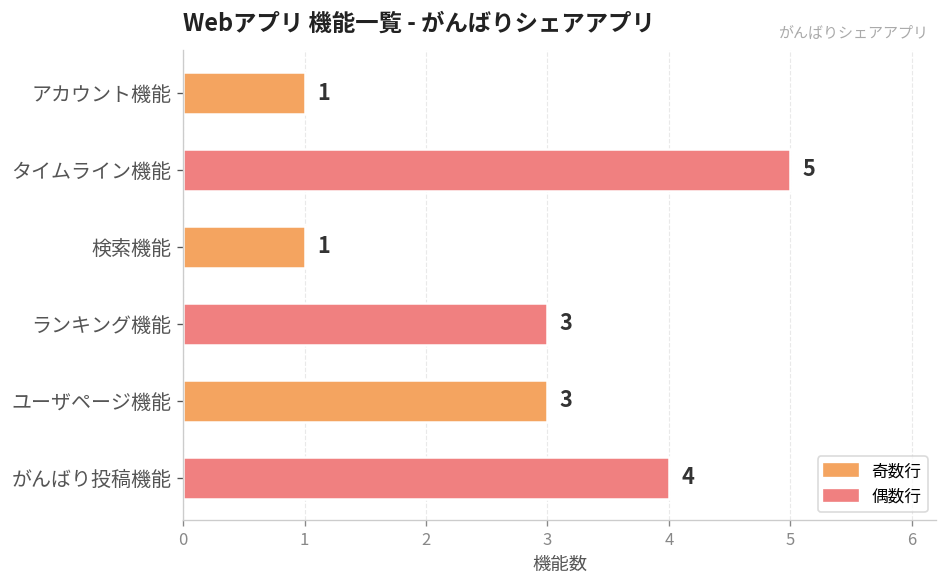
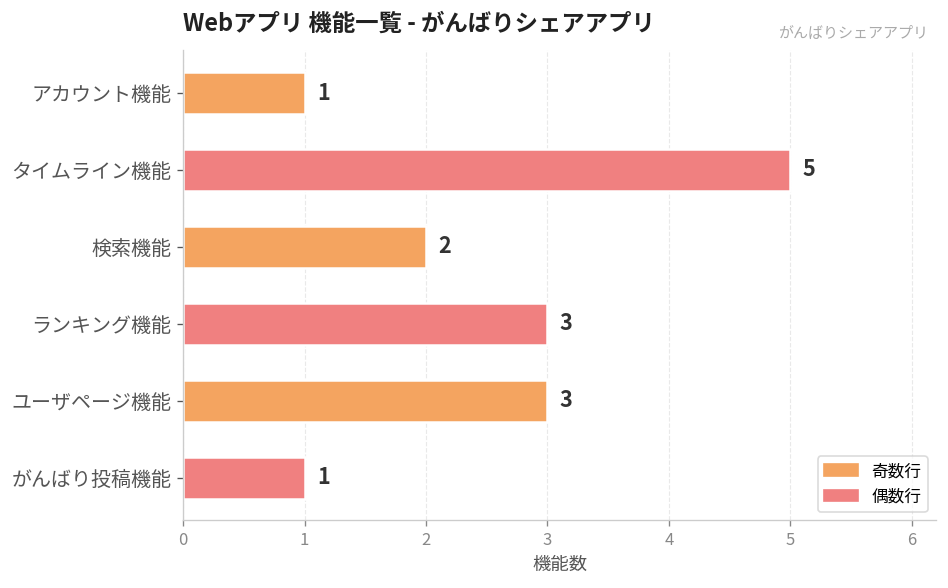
検索機能: 1 -> 2
がんばり投稿機能: 4 -> 1
